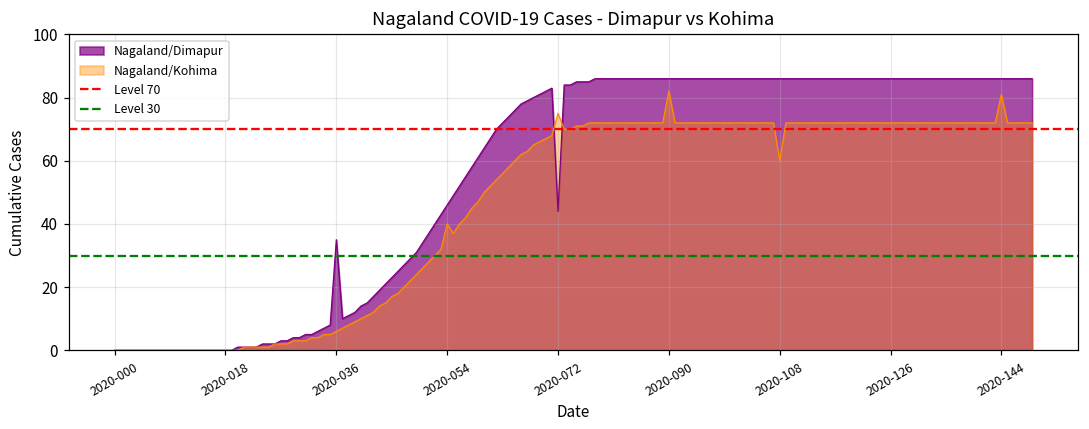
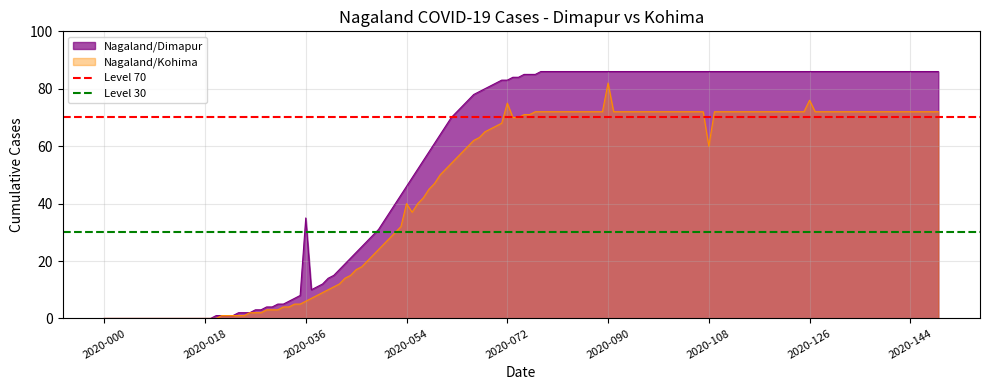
Nagaland/Dimapur, 2020-072: 44 -> 83
Nagaland/Kohima, 2020-126: 72 -> 76
Nagaland/Kohima, 2020-144: 81 -> 72
